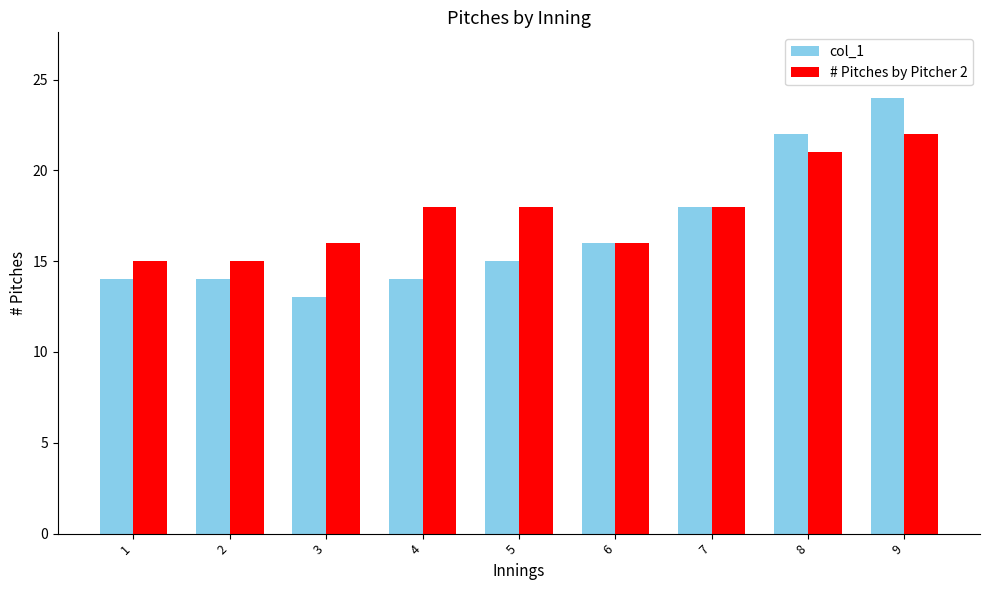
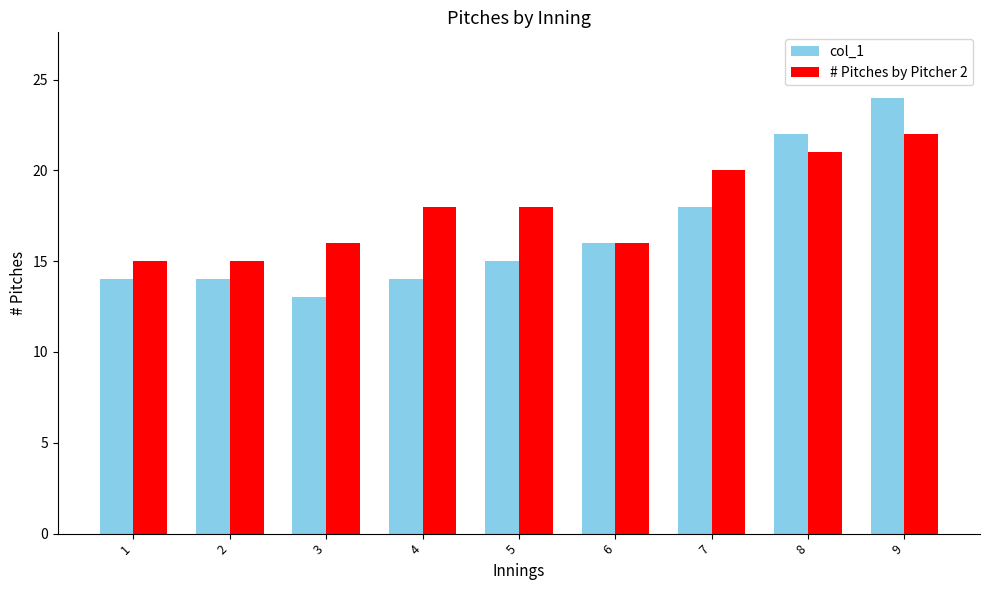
# Pitches by Pitcher 2, 7: 18 -> 20
